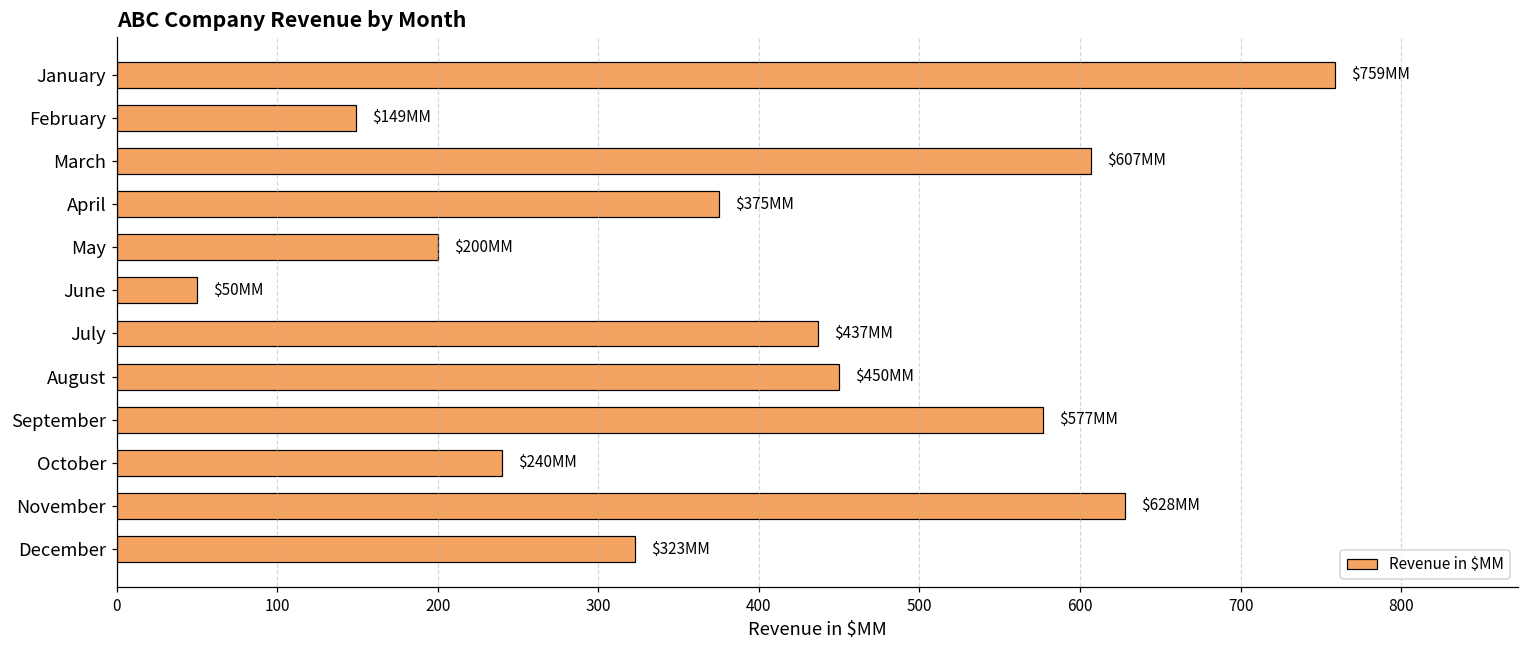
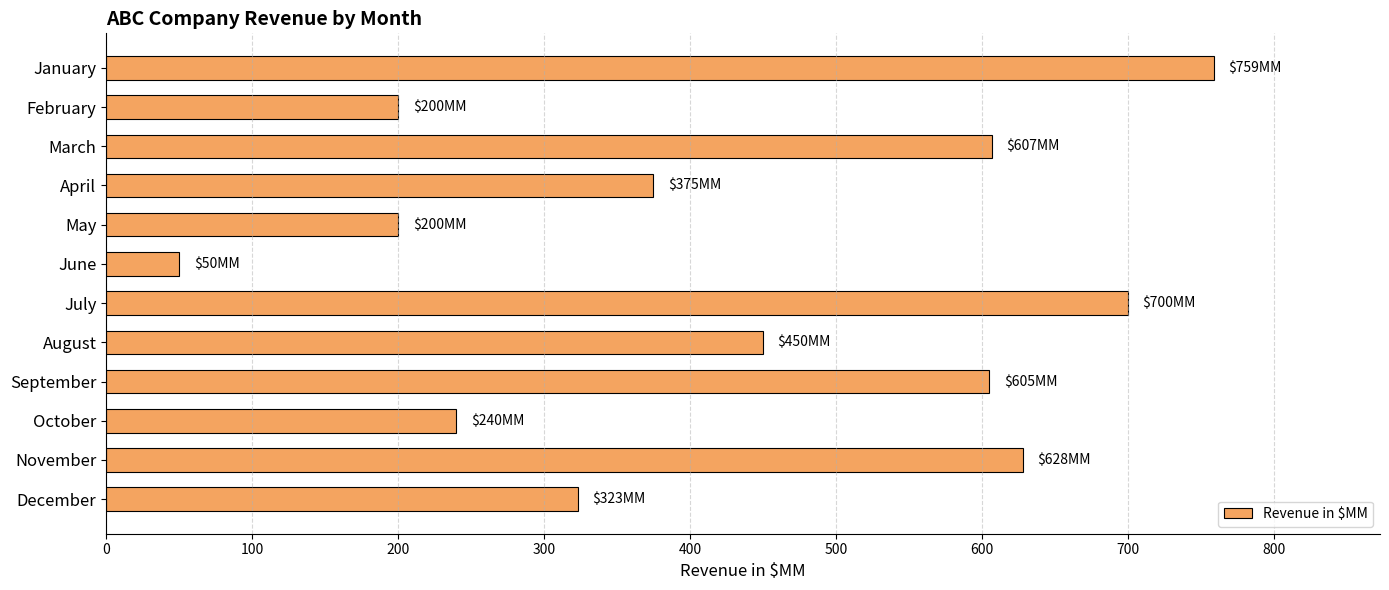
February: $149 -> $200
July: $437 -> $700
September: $577 -> $605
